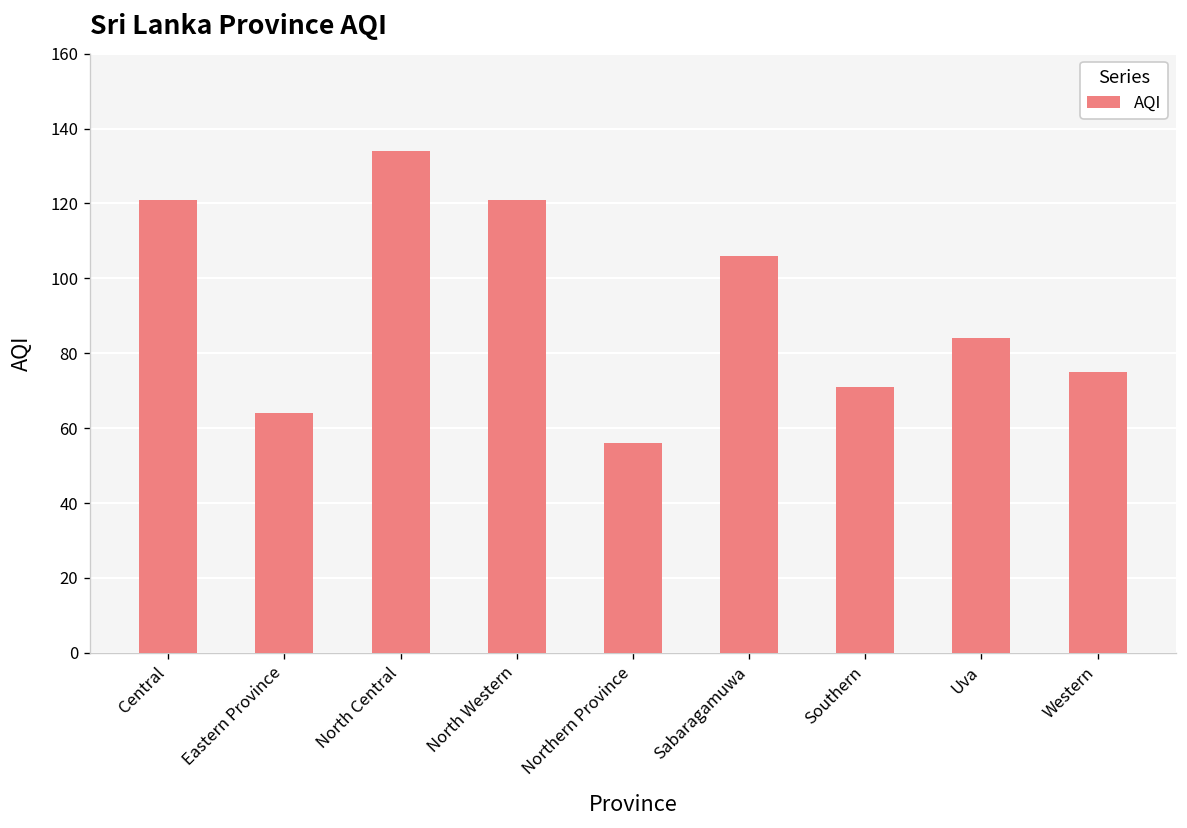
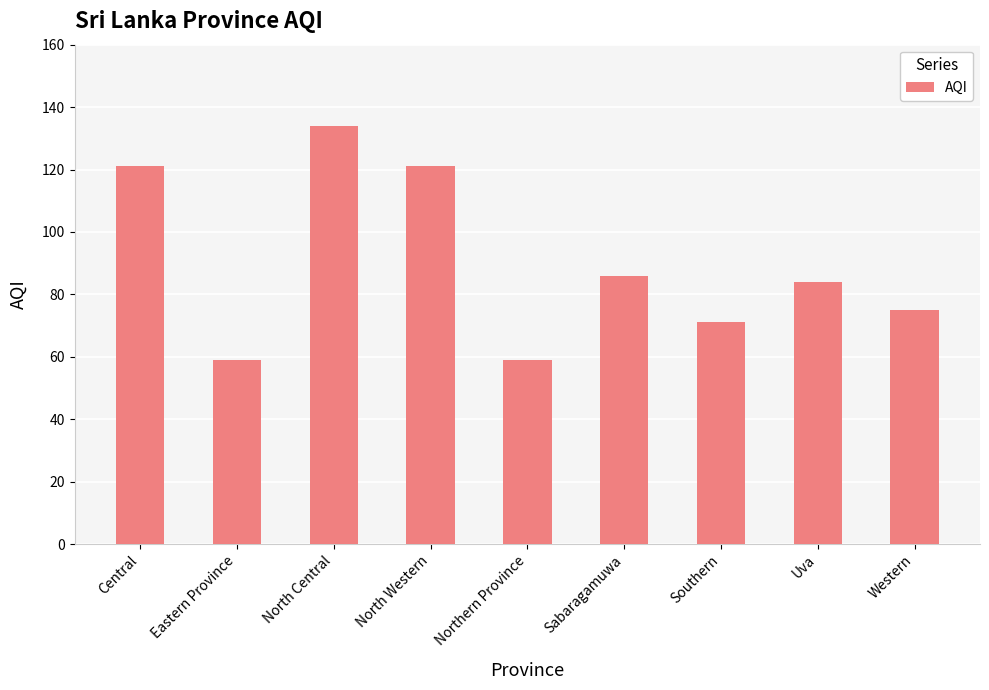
Eastern Province: 64 -> 59
Northern Province: 56 -> 59
Sabaragamuwa: 106 -> 86
